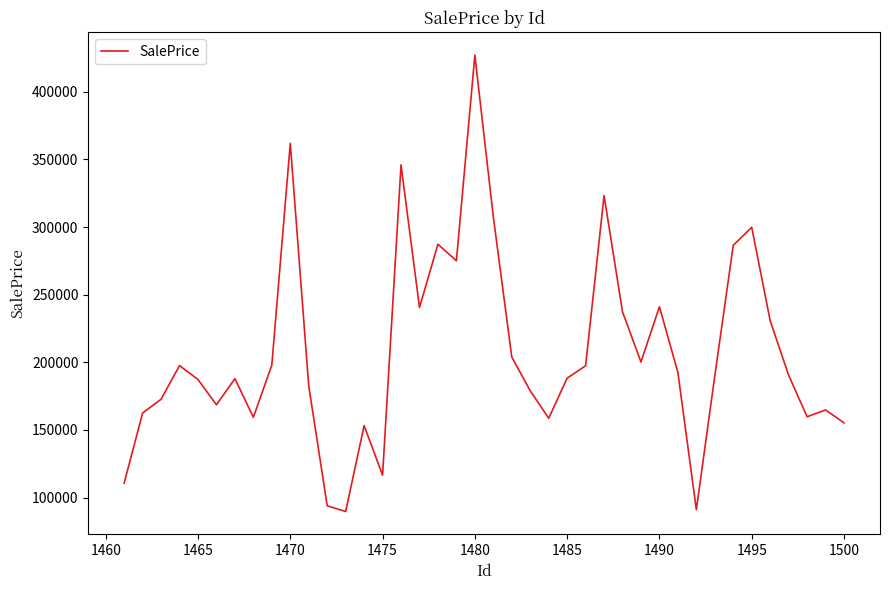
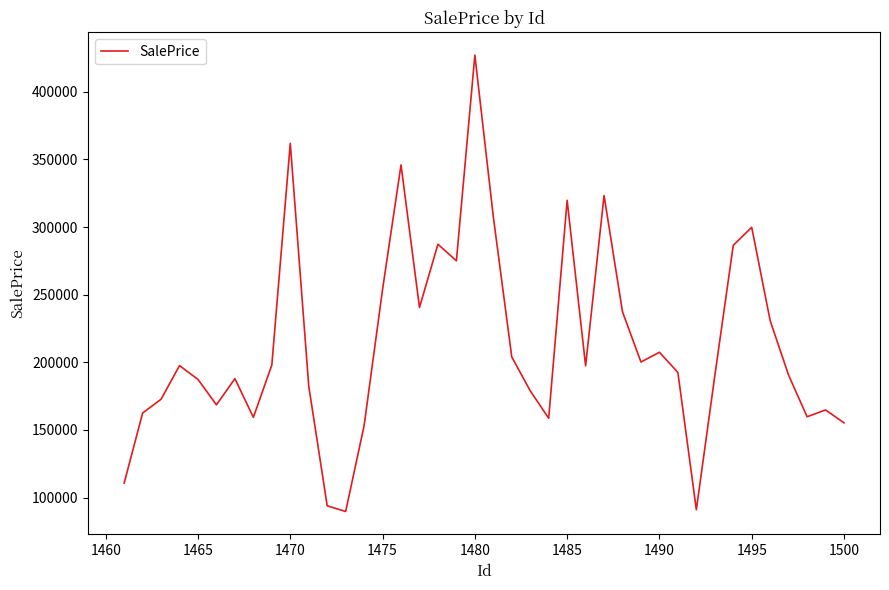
1475: 117000 -> 254000
1485: 188000 -> 320000
1490: 241000 -> 207000
